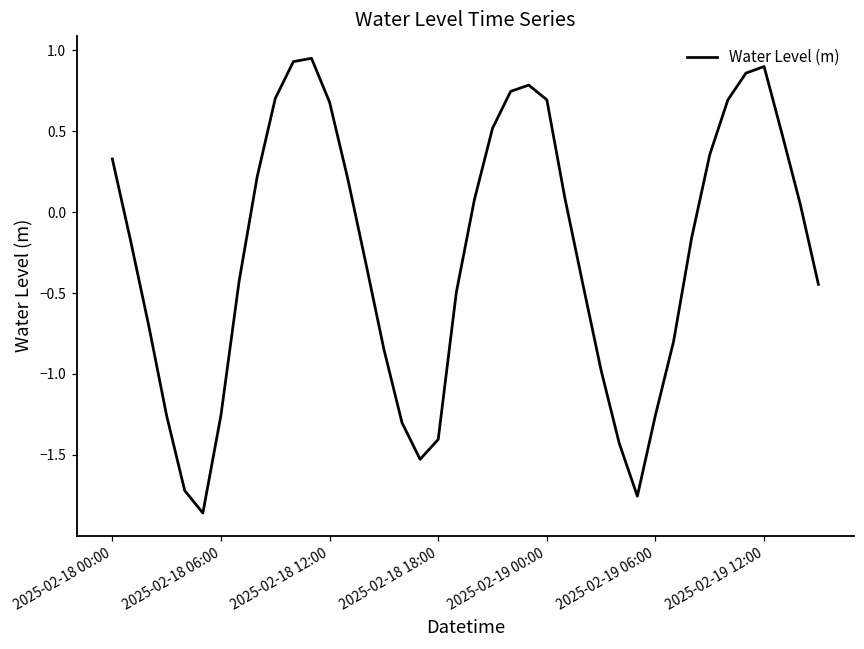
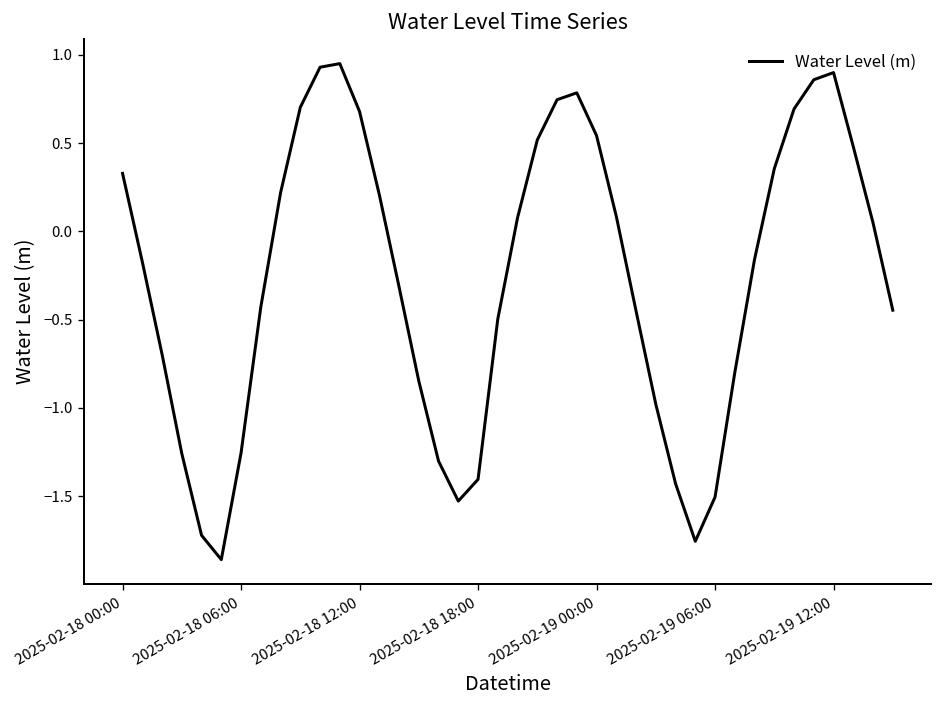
2025-02-19 00:00: 0.69 -> 0.54
2025-02-19 06:00: -1.25 -> -1.50
